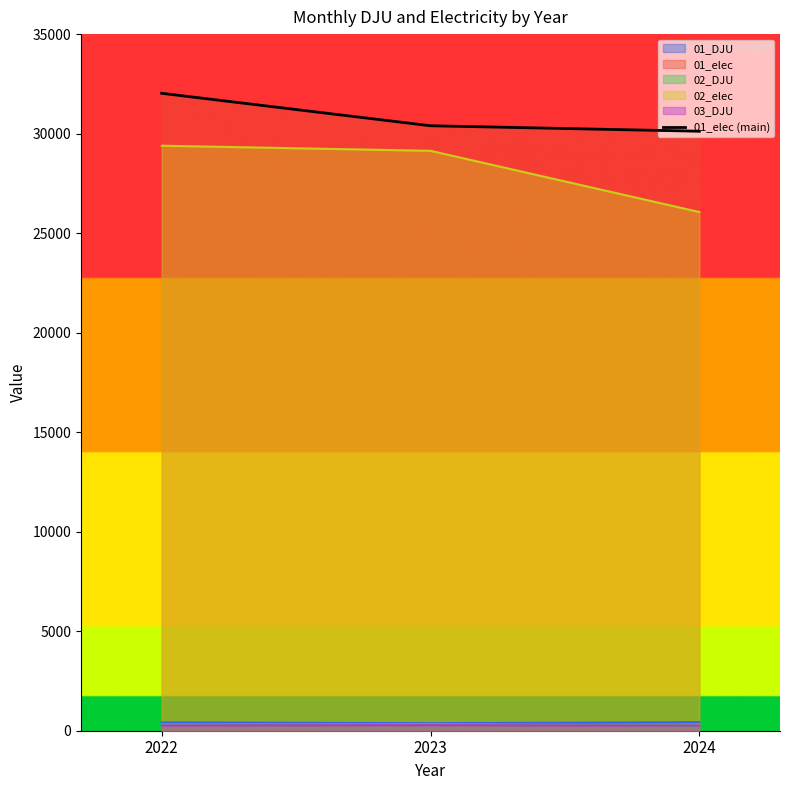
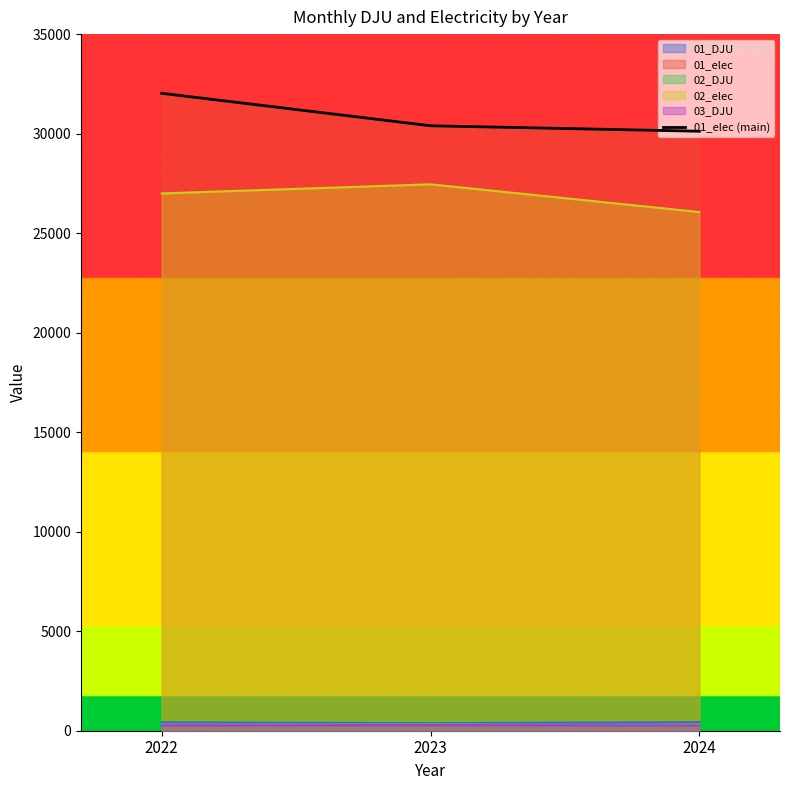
02_elec, 2022: 29400 -> 27000
02_elec, 2023: 29100 -> 27500
